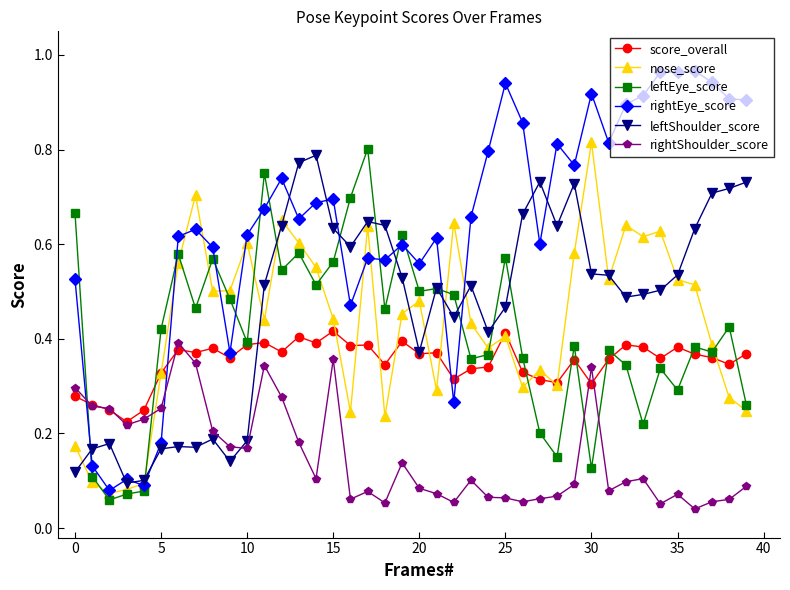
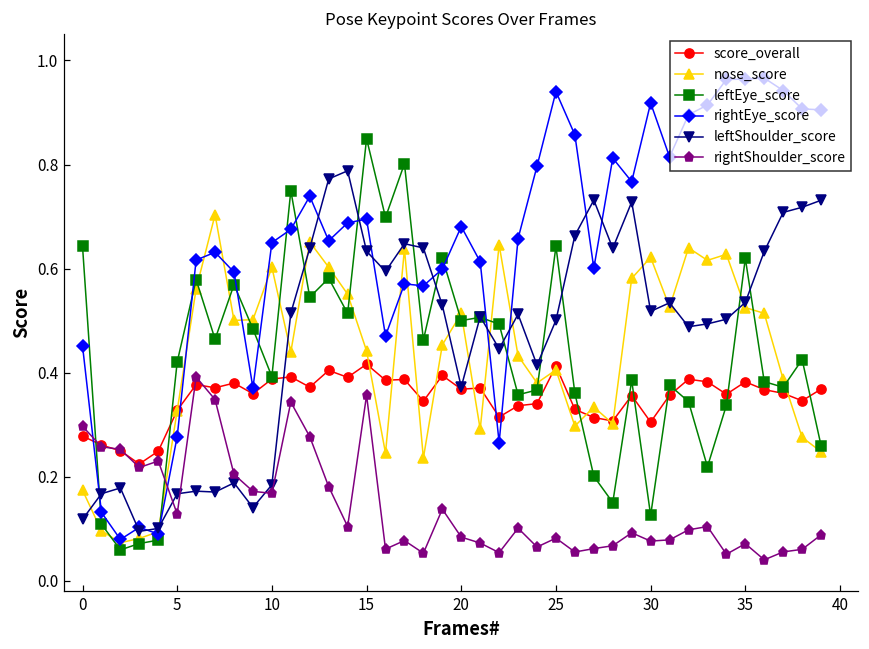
leftEye_score, 0: 0.67 -> 0.64
rightEye_score, 0: 0.53 -> 0.45
rightEye_score, 5: 0.18 -> 0.28
rightShoulder_score, 5: 0.25 -> 0.13
rightEye_score, 10: 0.62 -> 0.65
leftEye_score, 15: 0.56 -> 0.85
nose_score, 20: 0.48 -> 0.51
rightEye_score, 20: 0.56 -> 0.68
leftEye_score, 25: 0.57 -> 0.64
leftShoulder_score, 25: 0.47 -> 0.50
rightShoulder_score, 25: 0.06 -> 0.08
nose_score, 30: 0.82 -> 0.62
leftShoulder_score, 30: 0.54 -> 0.52
rightShoulder_score, 30: 0.34 -> 0.08
leftEye_score, 35: 0.29 -> 0.62
